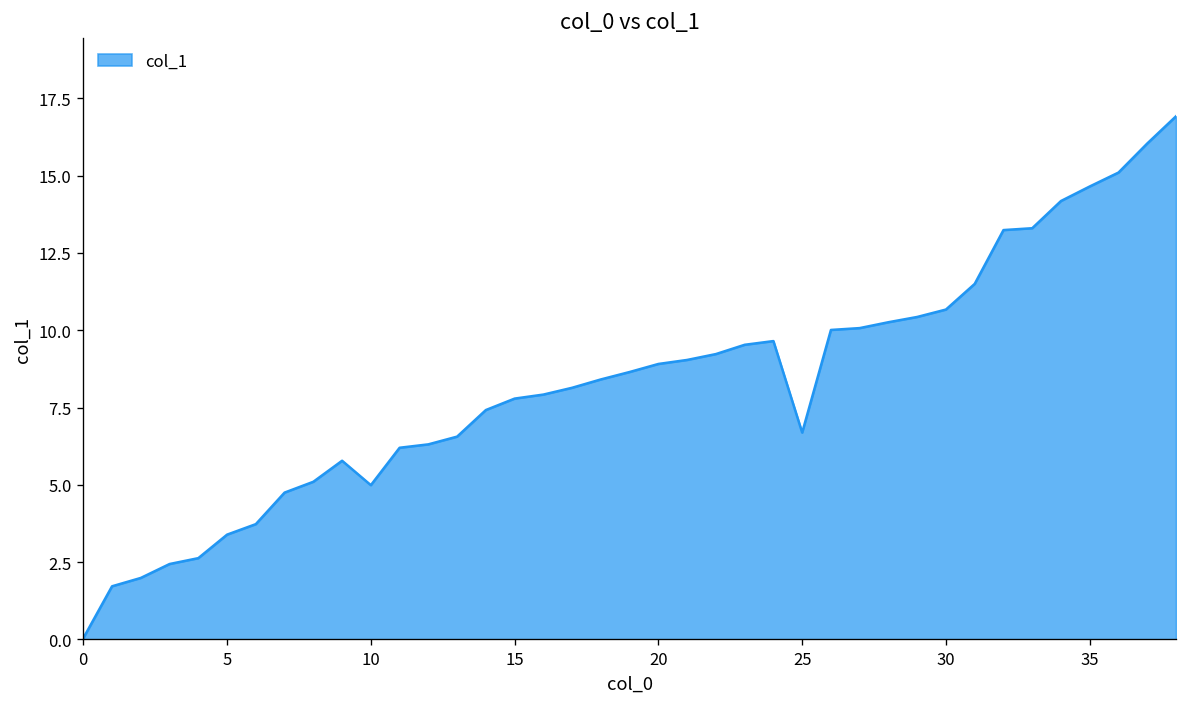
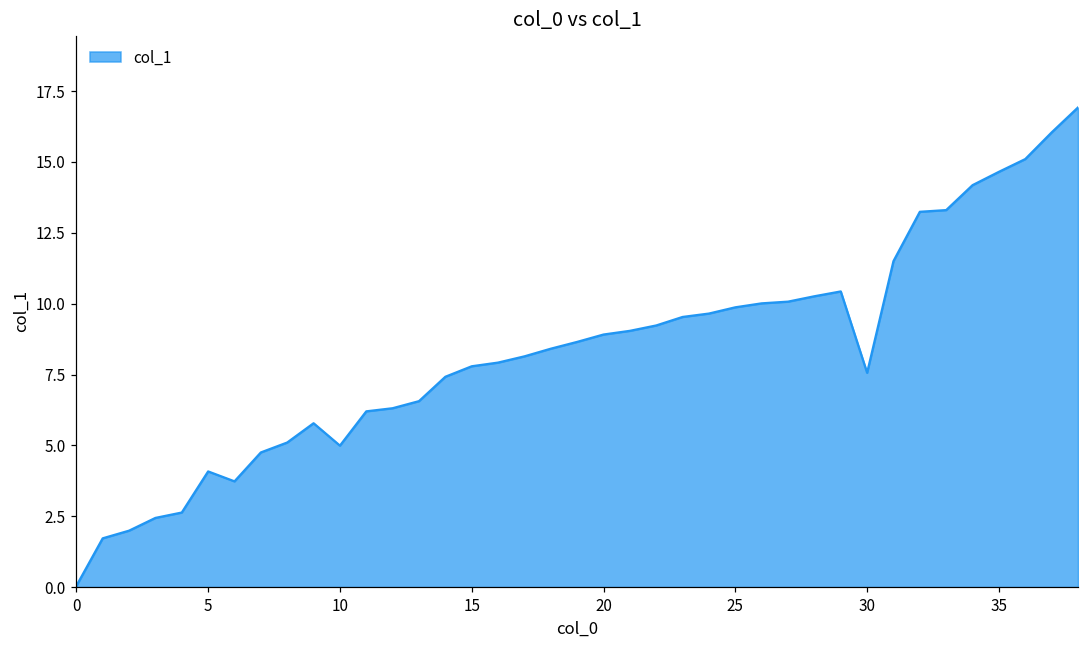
5: 3.4 -> 4.1
25: 6.7 -> 9.9
30: 10.7 -> 7.6
